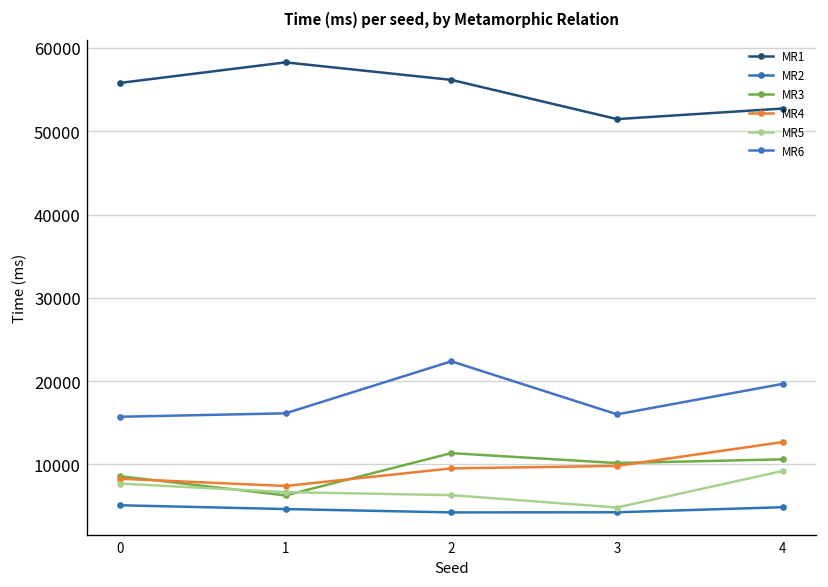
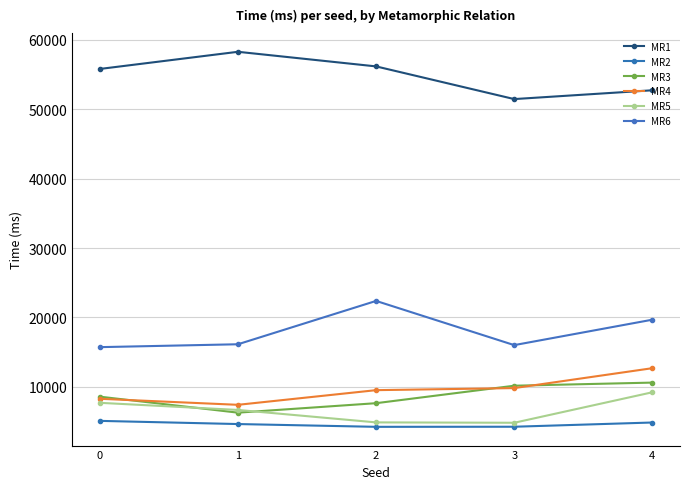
MR3, 2: 11000 -> 8000
MR5, 2: 6000 -> 5000
